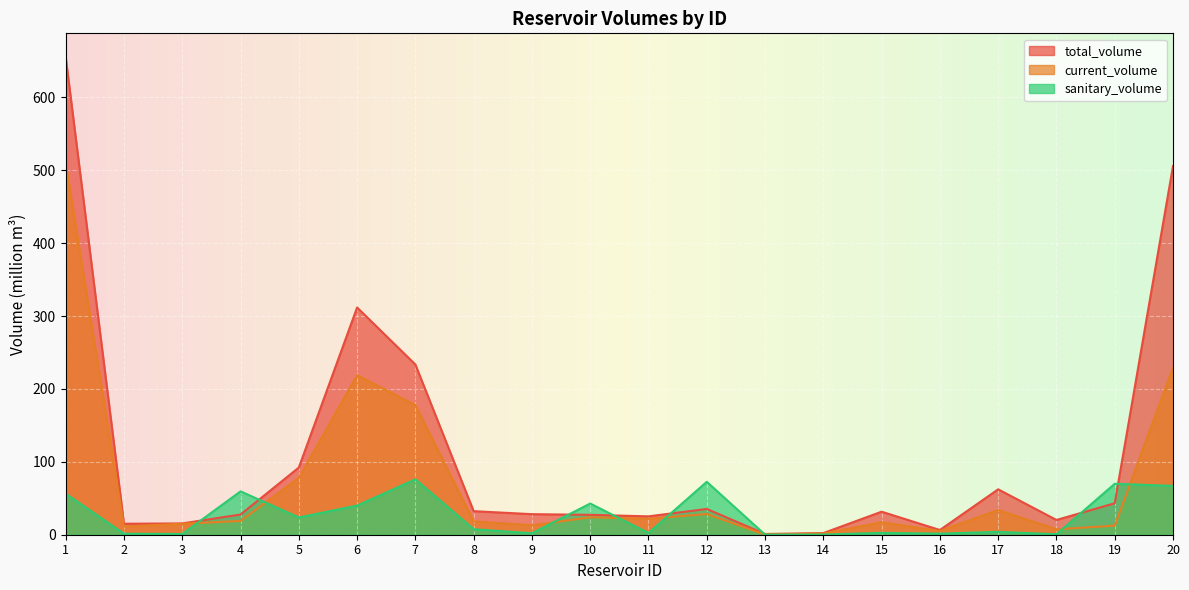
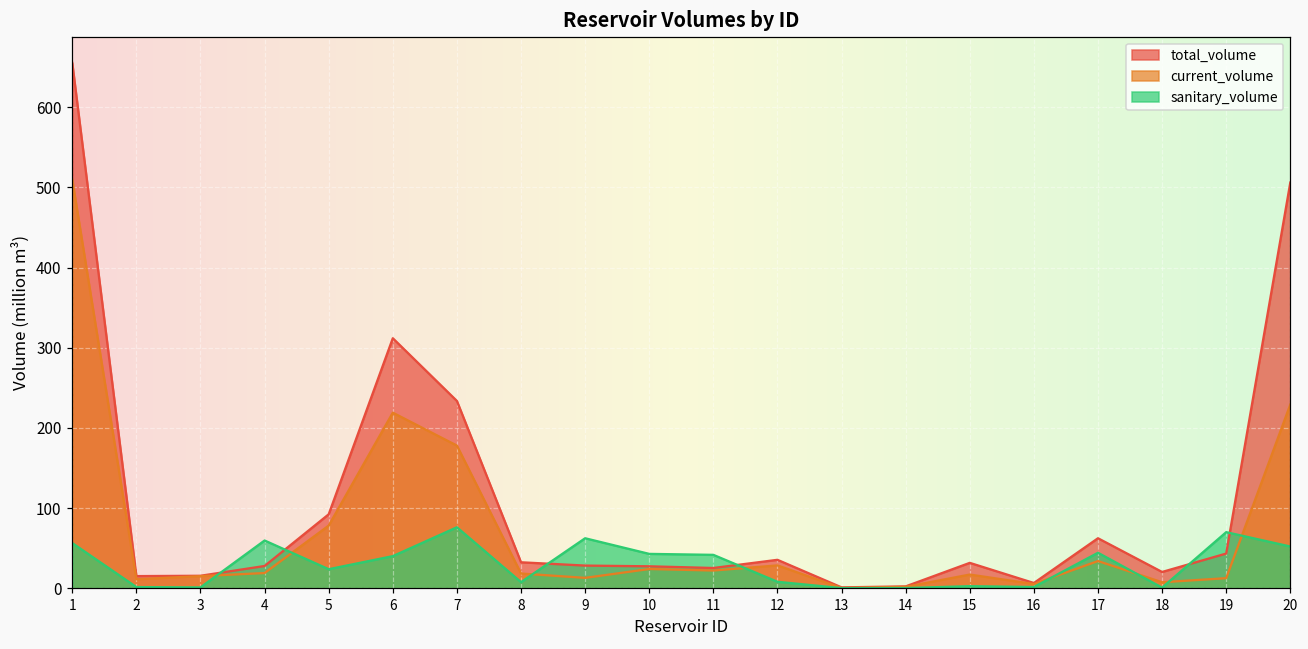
sanitary_volume, 9: 0 -> 60
sanitary_volume, 11: 0 -> 40
sanitary_volume, 12: 70 -> 10
sanitary_volume, 17: 0 -> 40
sanitary_volume, 20: 70 -> 50
